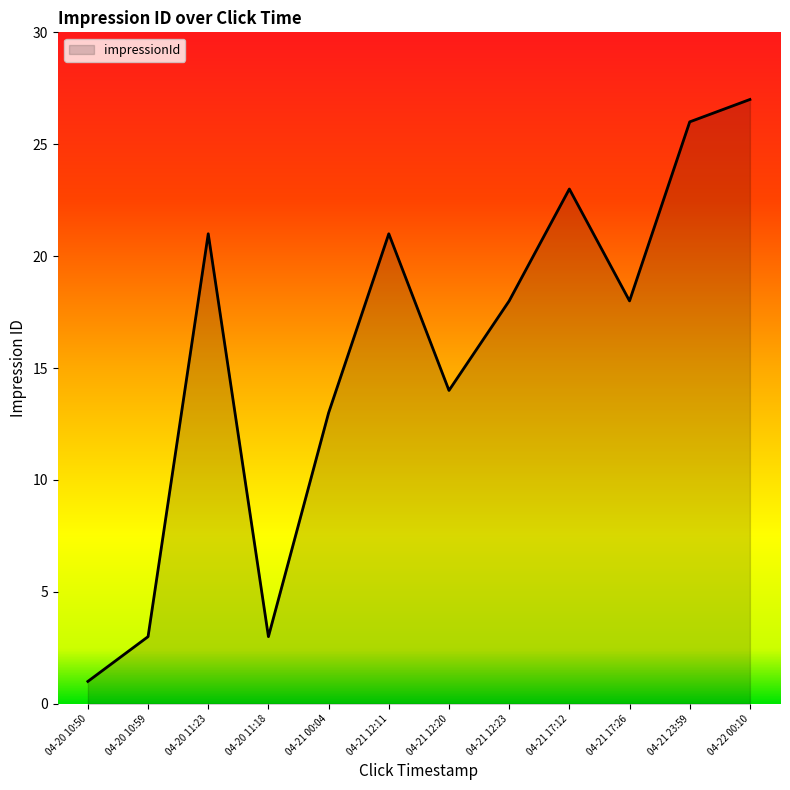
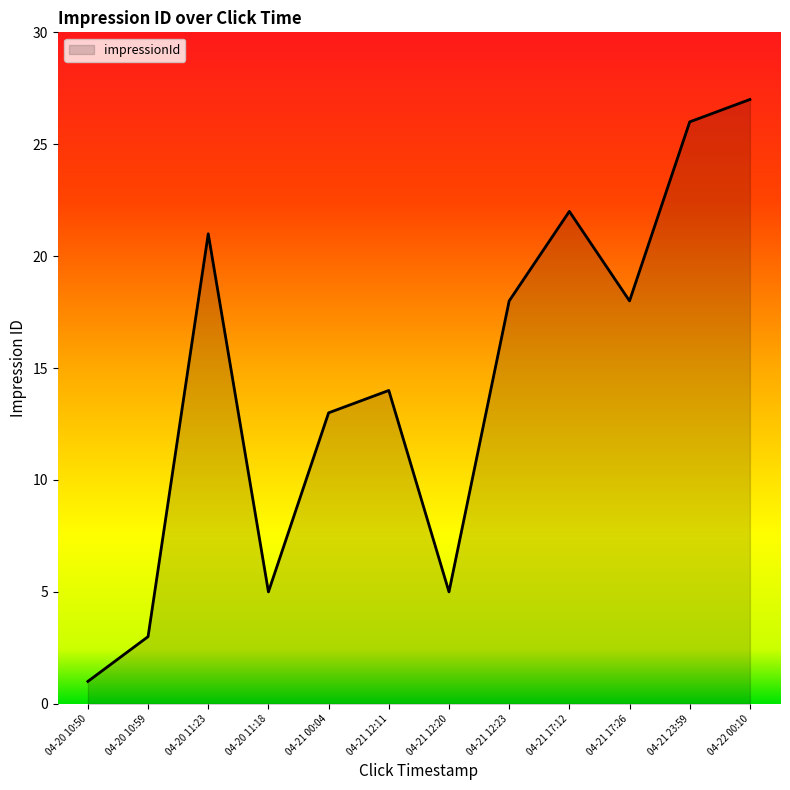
04-20 11:18: 3 -> 5
04-21 12:11: 21 -> 14
04-21 12:20: 14 -> 5
04-21 17:12: 23 -> 22
